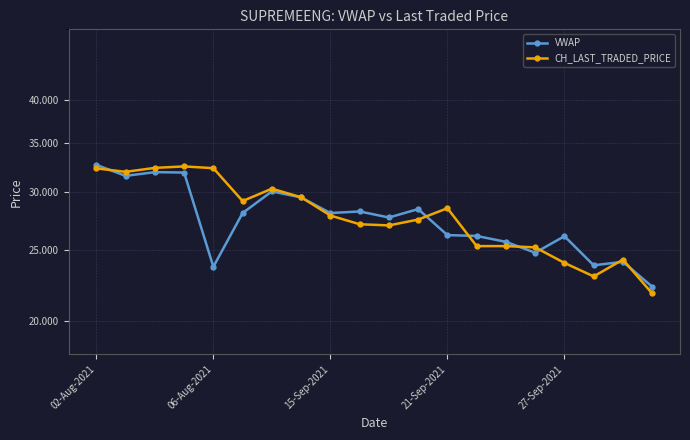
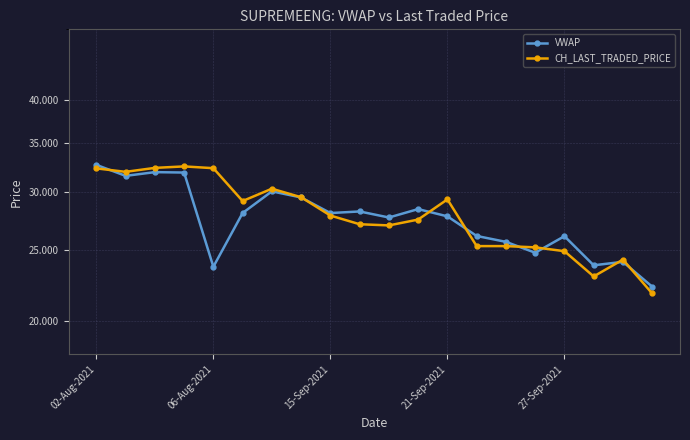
VWAP, 21-Sep-2021: 26.2 -> 27.8
CH_LAST_TRADED_PRICE, 21-Sep-2021: 28.5 -> 29.3
CH_LAST_TRADED_PRICE, 27-Sep-2021: 24.0 -> 24.9
